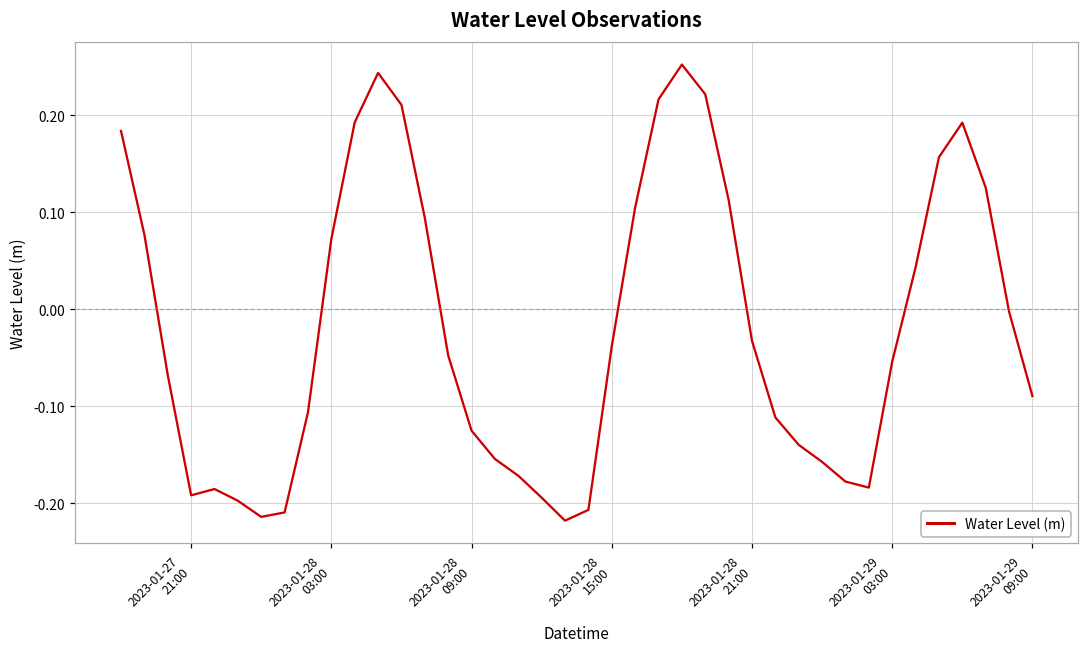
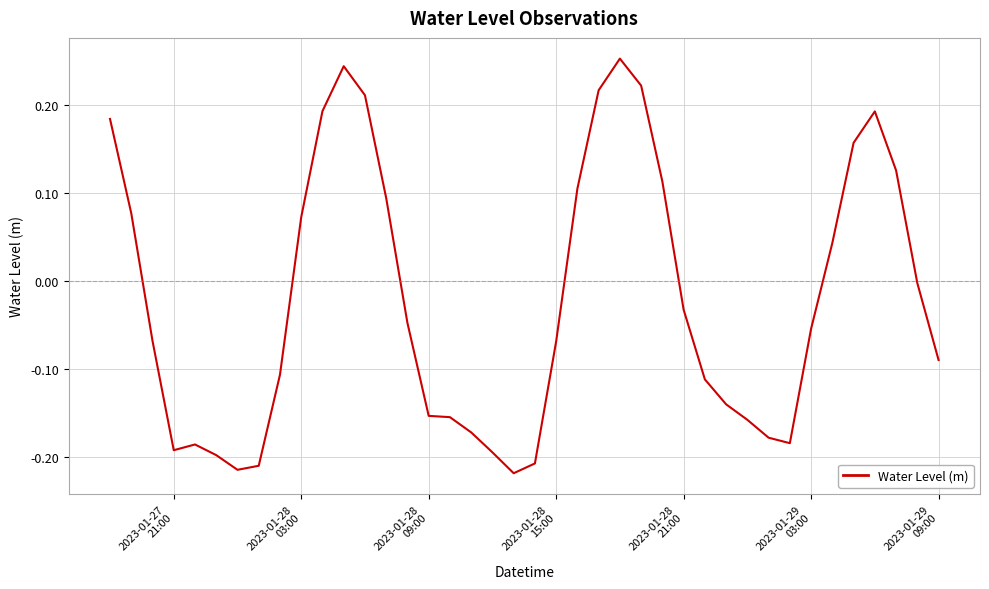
2023-01-28 09:00: -0.13 -> -0.15
2023-01-28 15:00: -0.04 -> -0.07
